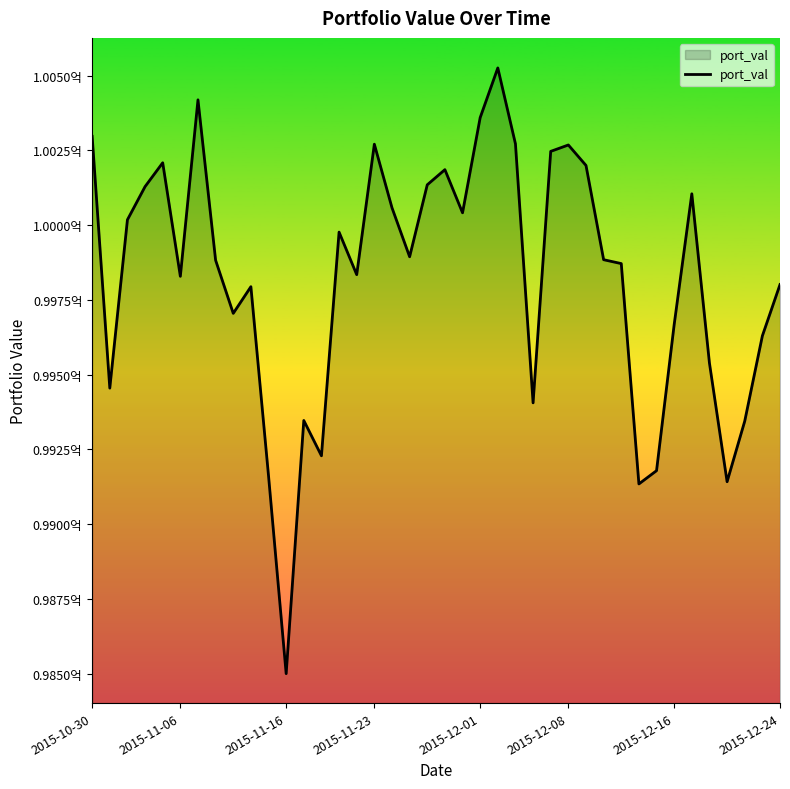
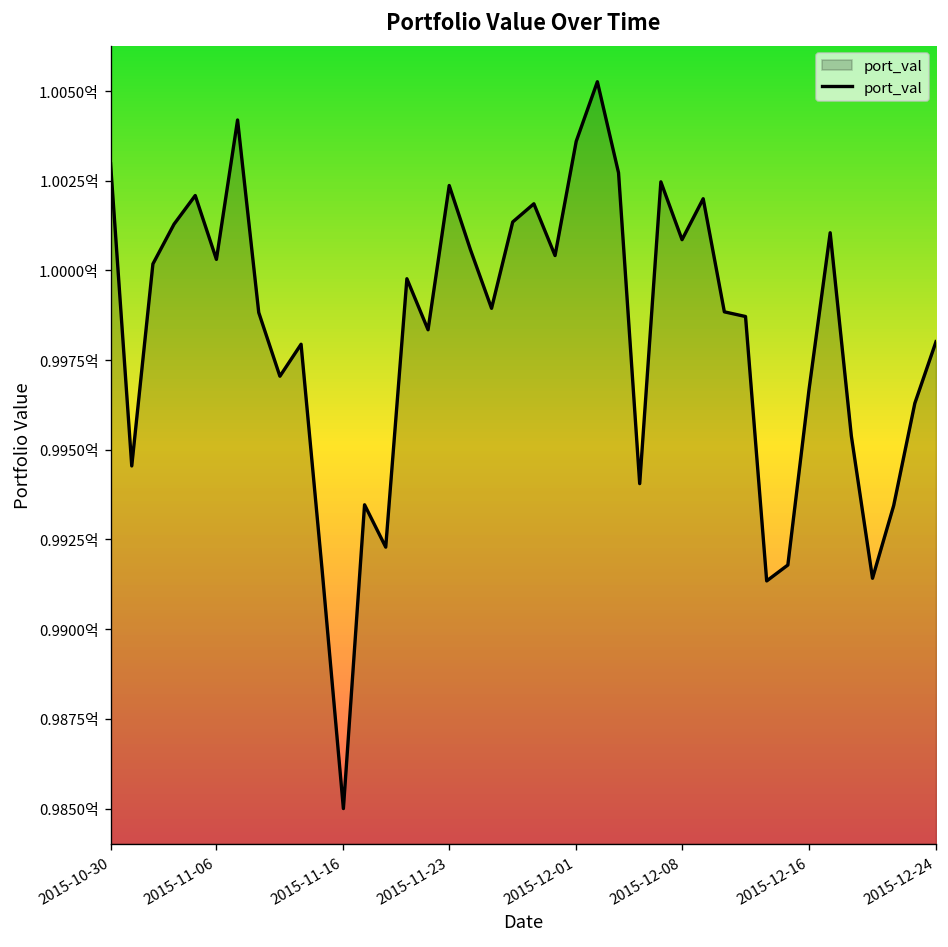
2015-11-06: 0.9983억 -> 1.0003억
2015-11-23: 1.0027억 -> 1.0024억
2015-12-08: 1.0027억 -> 1.0009억
